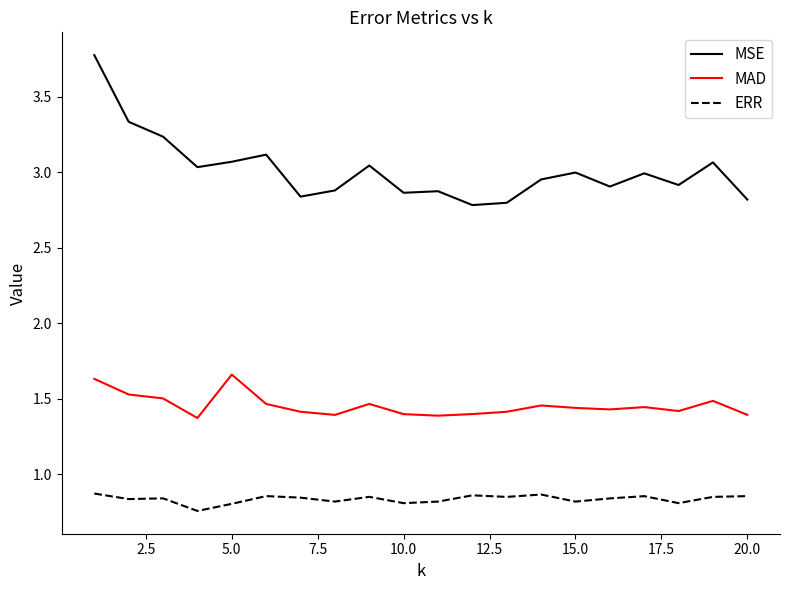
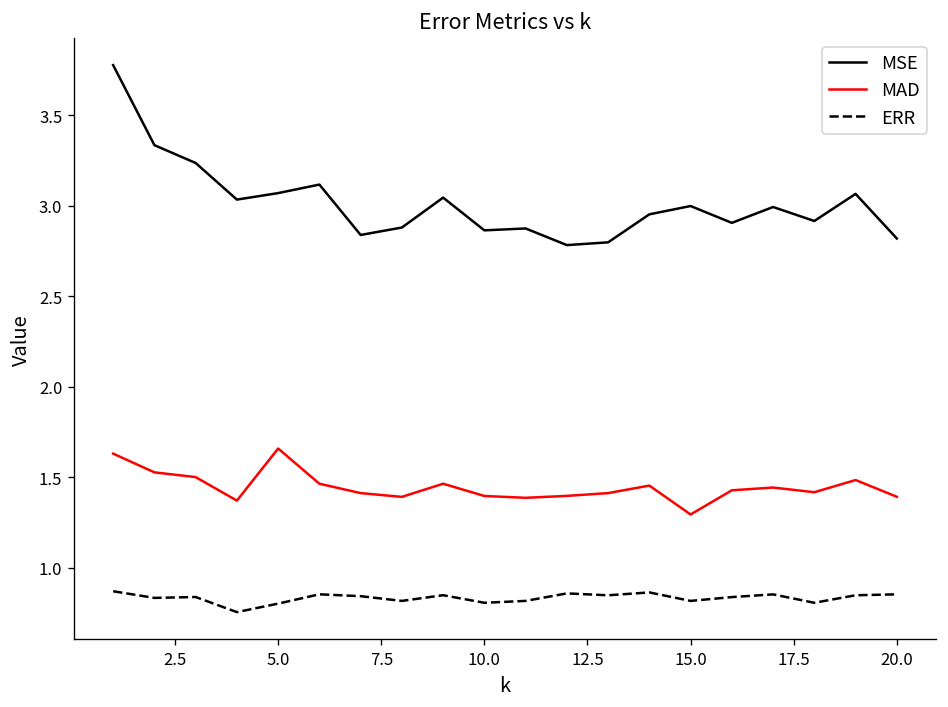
MAD, 15.0: 1.44 -> 1.29
